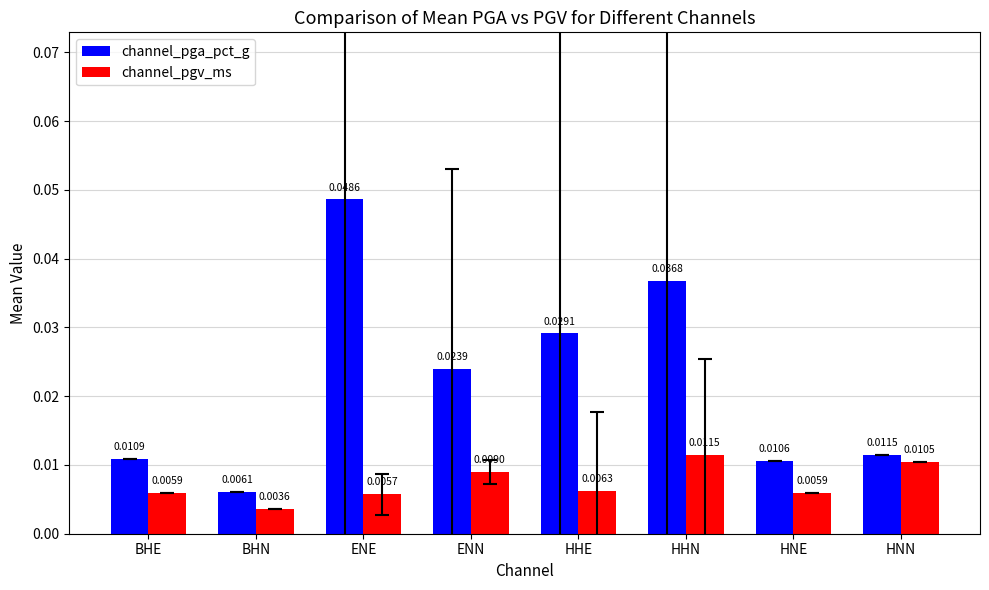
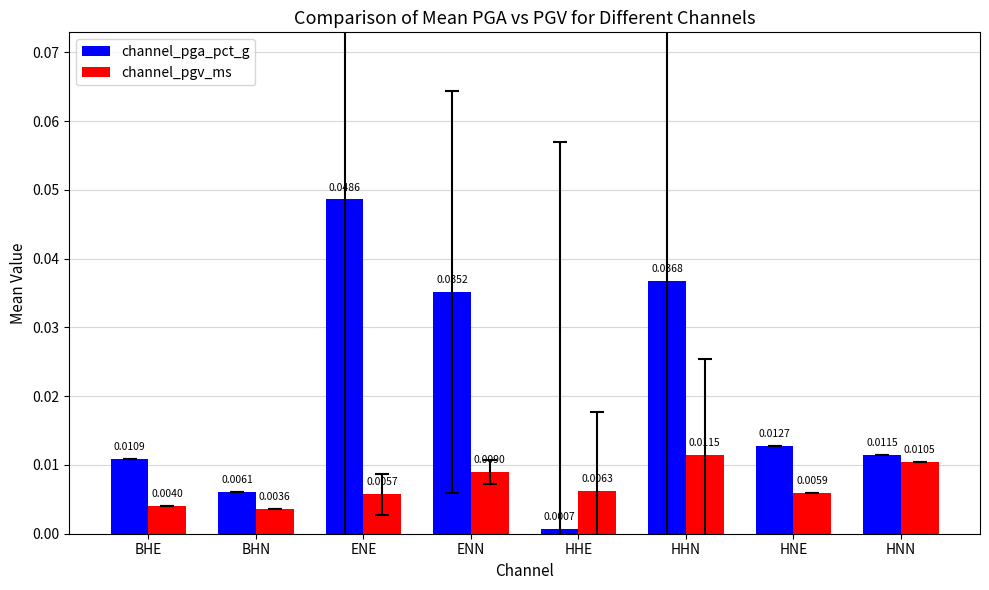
channel_pgv_ms, BHE: 0.0059 -> 0.0040
channel_pga_pct_g, ENN: 0.0239 -> 0.0352
channel_pga_pct_g, HHE: 0.0291 -> 0.0007
channel_pga_pct_g, HNE: 0.0106 -> 0.0127
